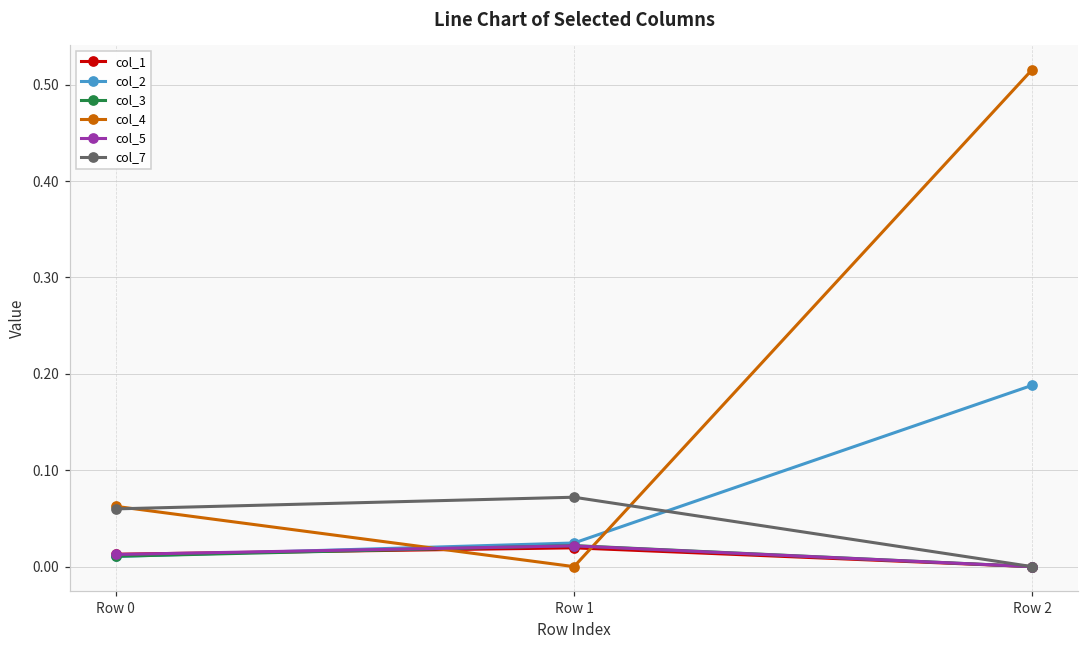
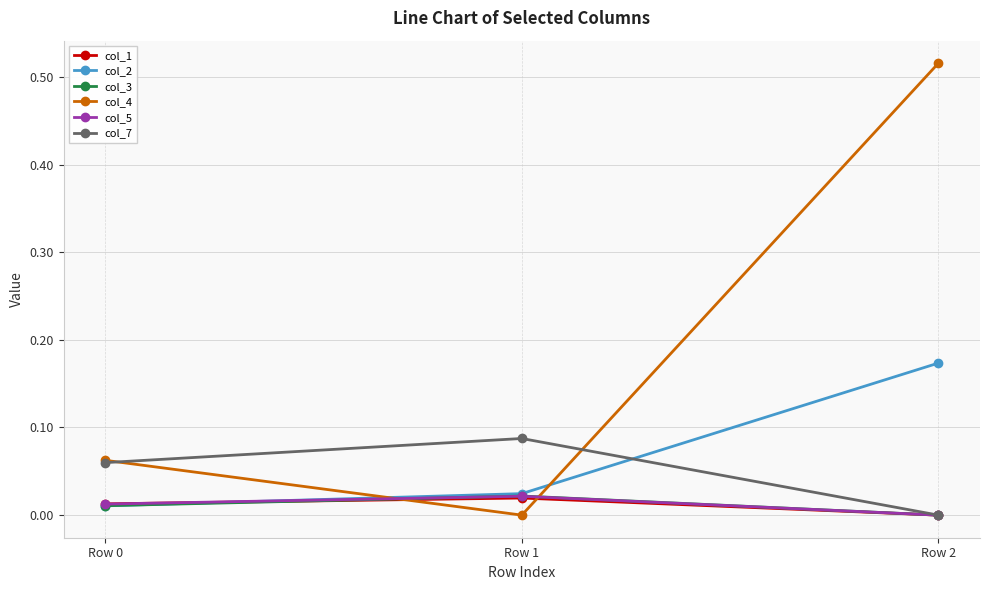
col_7, Row 1: 0.07 -> 0.09
col_2, Row 2: 0.19 -> 0.17
